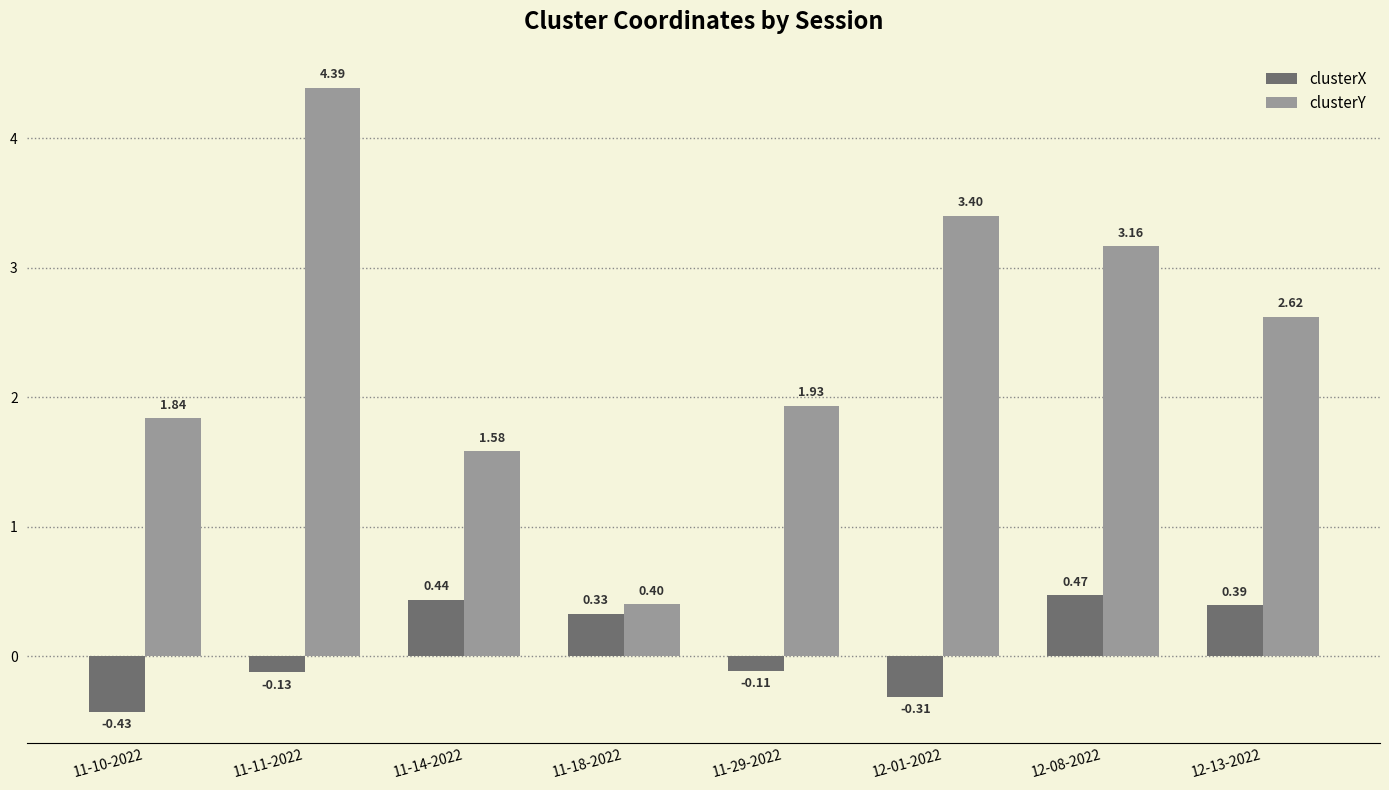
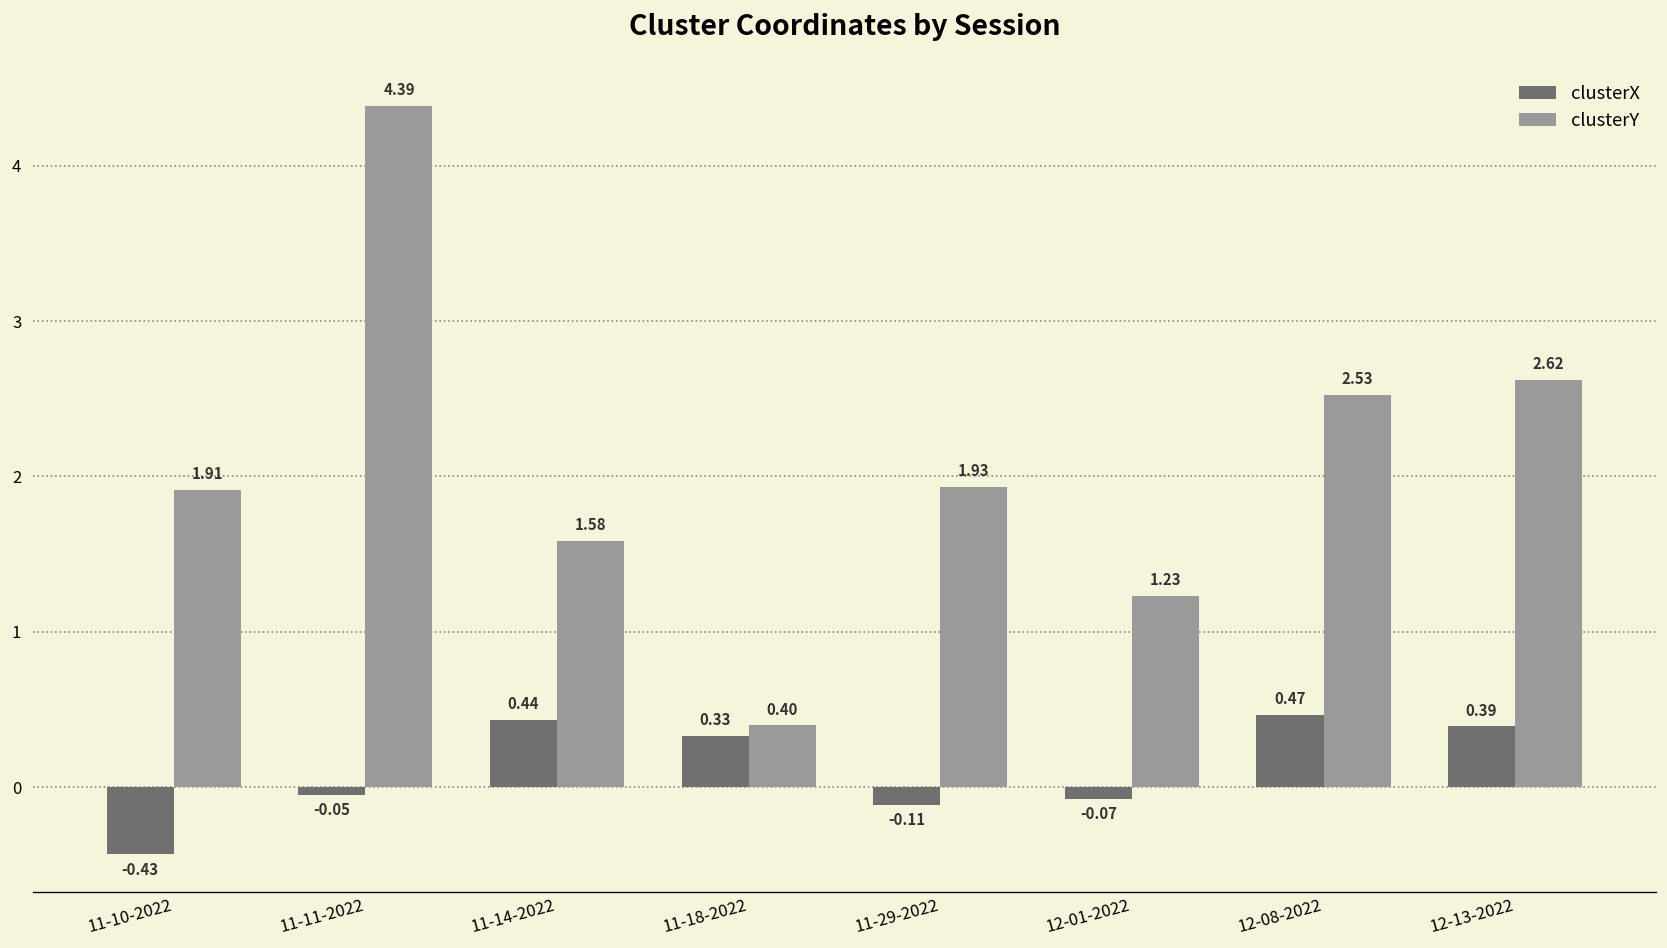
clusterY, 11-10-2022: 1.84 -> 1.91
clusterX, 11-11-2022: -0.13 -> -0.05
clusterX, 12-01-2022: -0.31 -> -0.07
clusterY, 12-01-2022: 3.40 -> 1.23
clusterY, 12-08-2022: 3.16 -> 2.53
